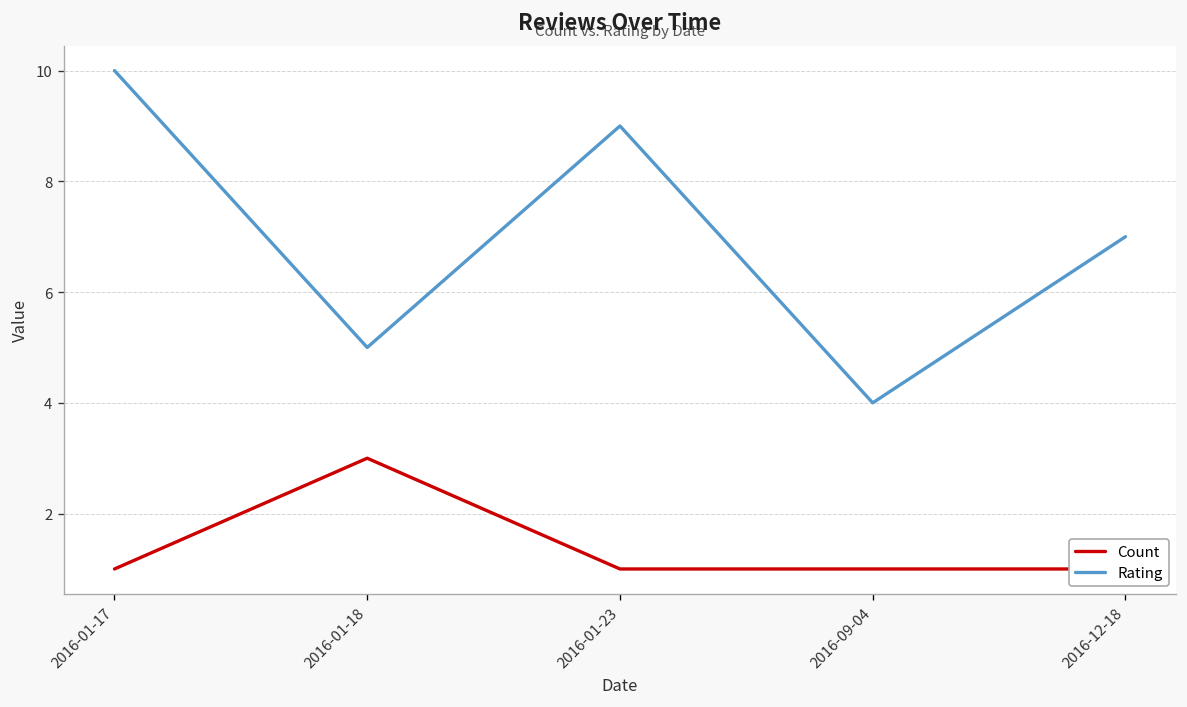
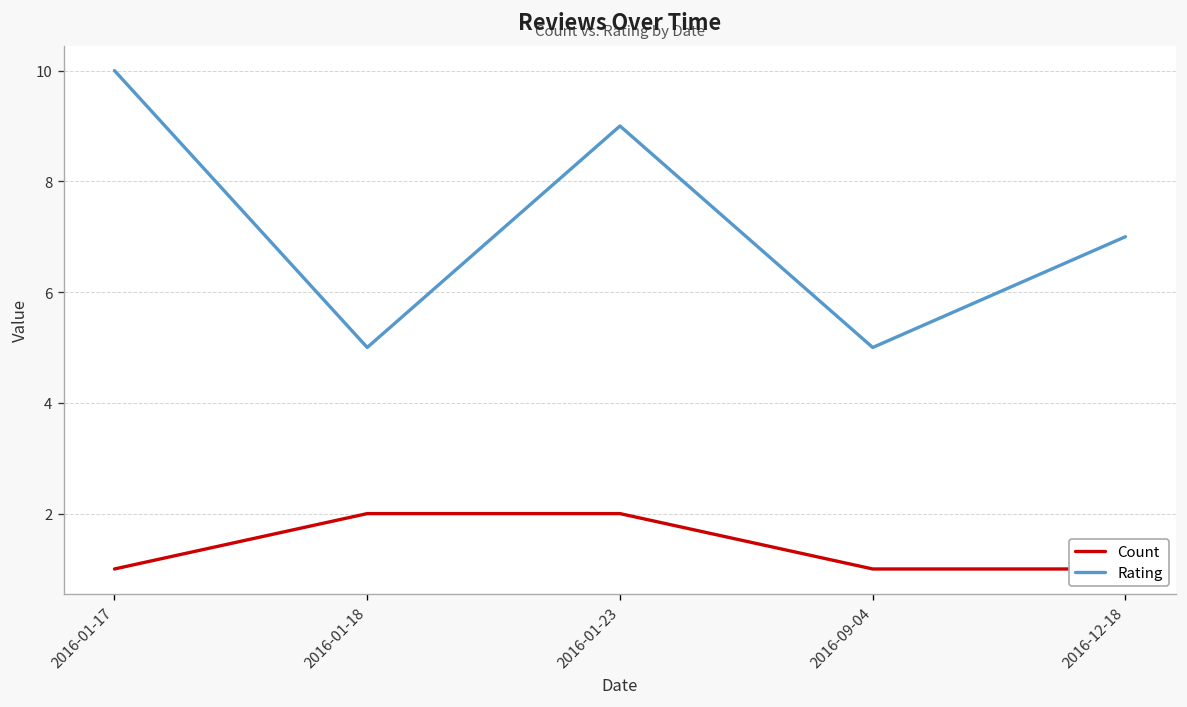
Count, 2016-01-18: 3 -> 2
Count, 2016-01-23: 1 -> 2
Rating, 2016-09-04: 4 -> 5
